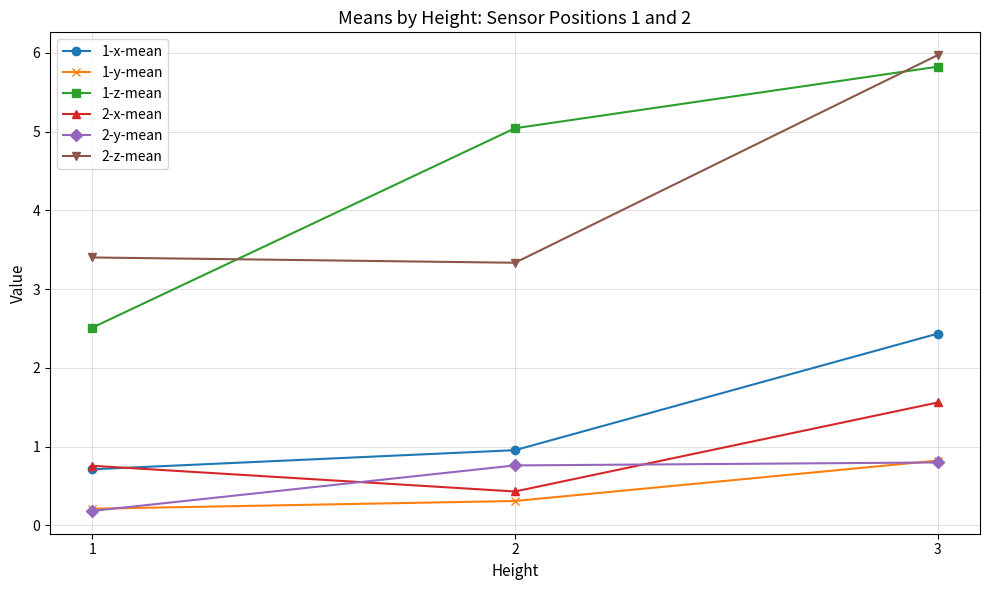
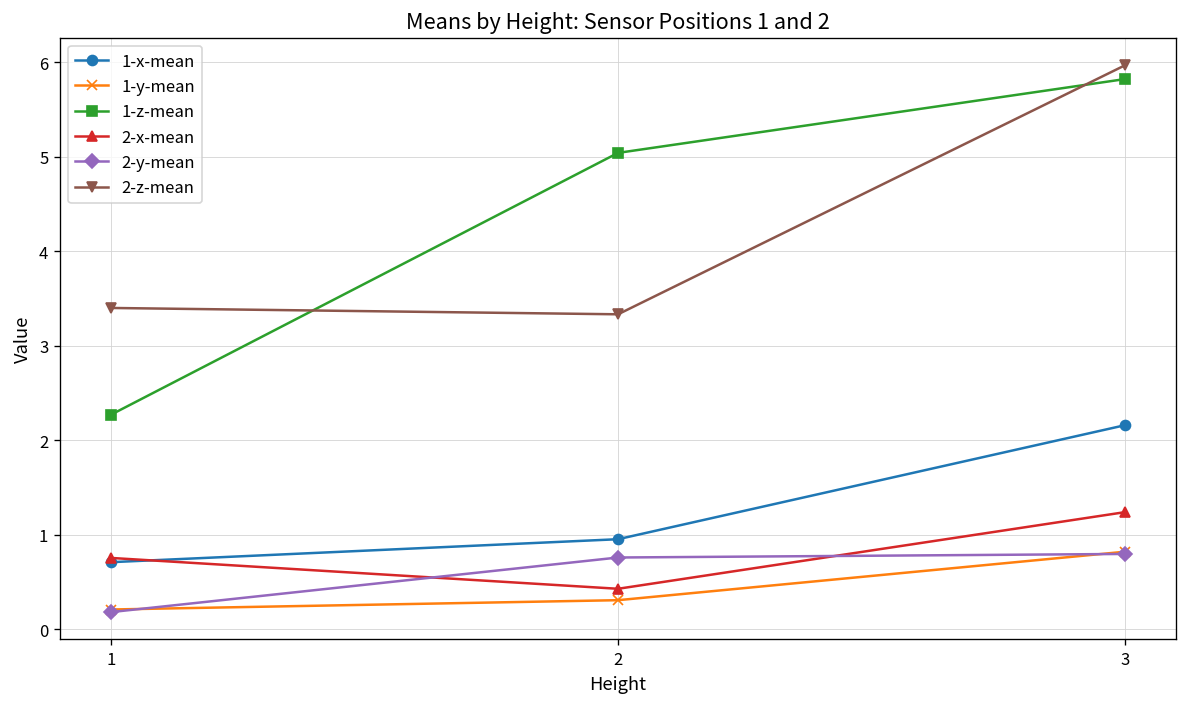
1-z-mean, 1: 2.5 -> 2.3
1-x-mean, 3: 2.4 -> 2.2
2-x-mean, 3: 1.6 -> 1.2
